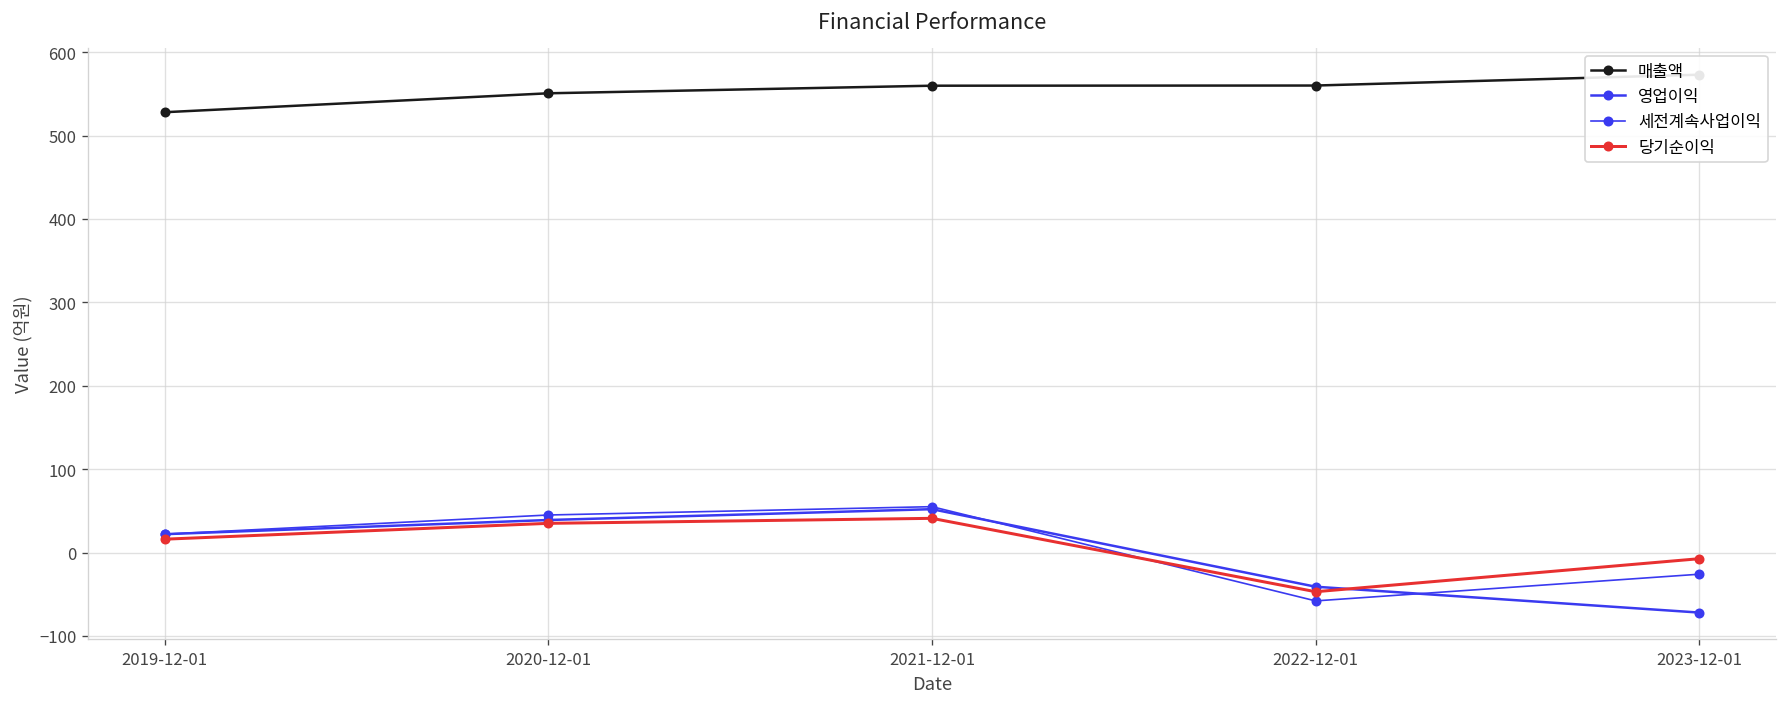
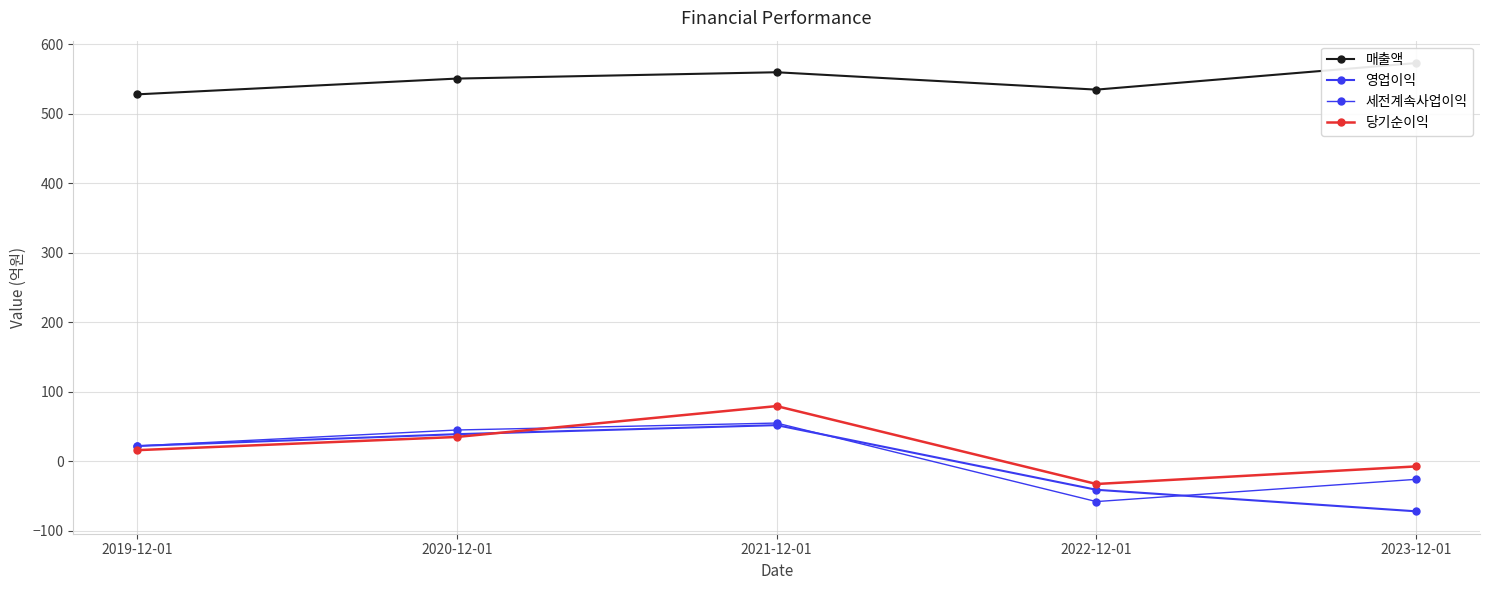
당기순이익, 2021-12-01: 40 -> 80
매출액, 2022-12-01: 560 -> 530
당기순이익, 2022-12-01: -50 -> -30
